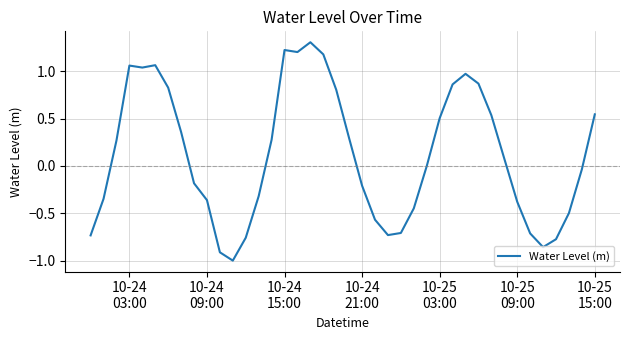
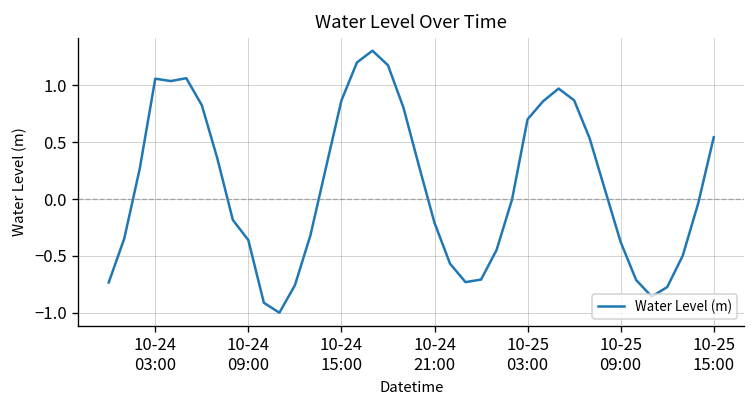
10-24 15:00: 1.2 -> 0.9
10-25 03:00: 0.5 -> 0.7
